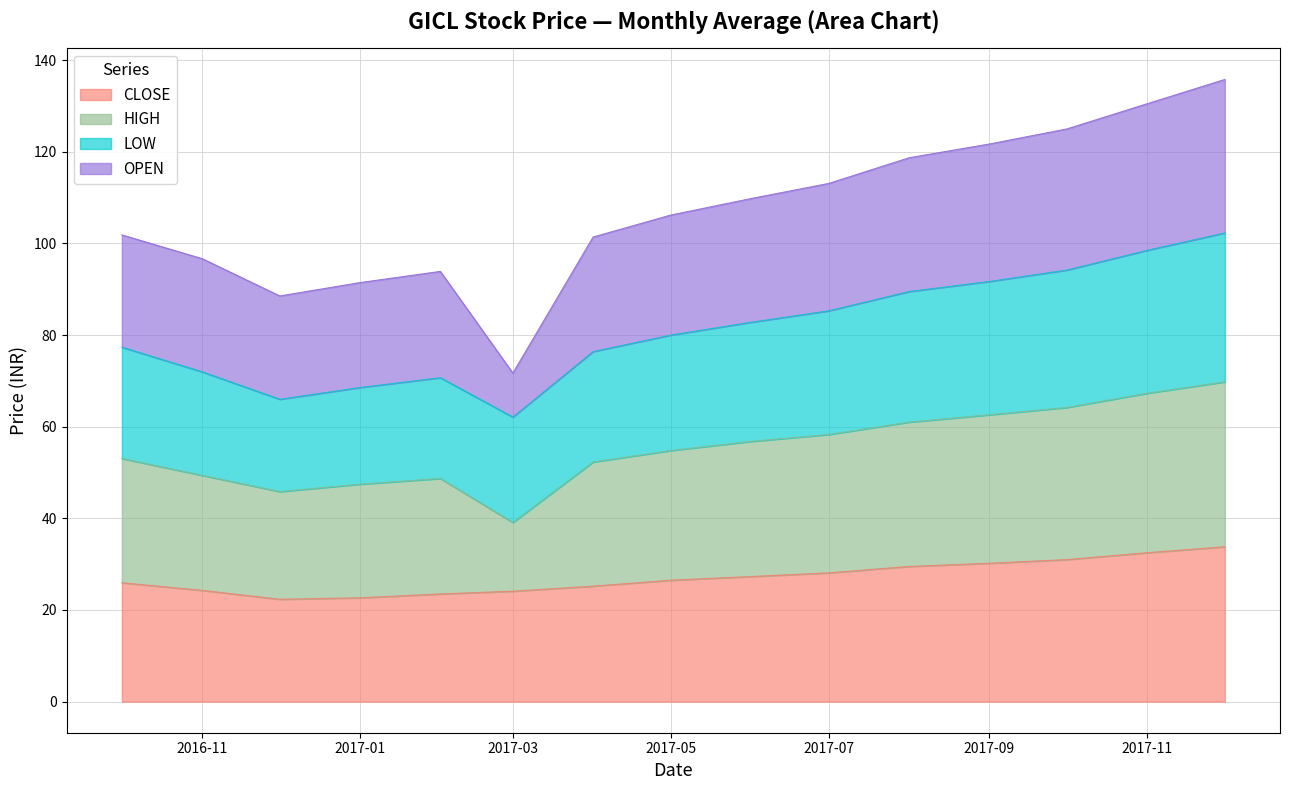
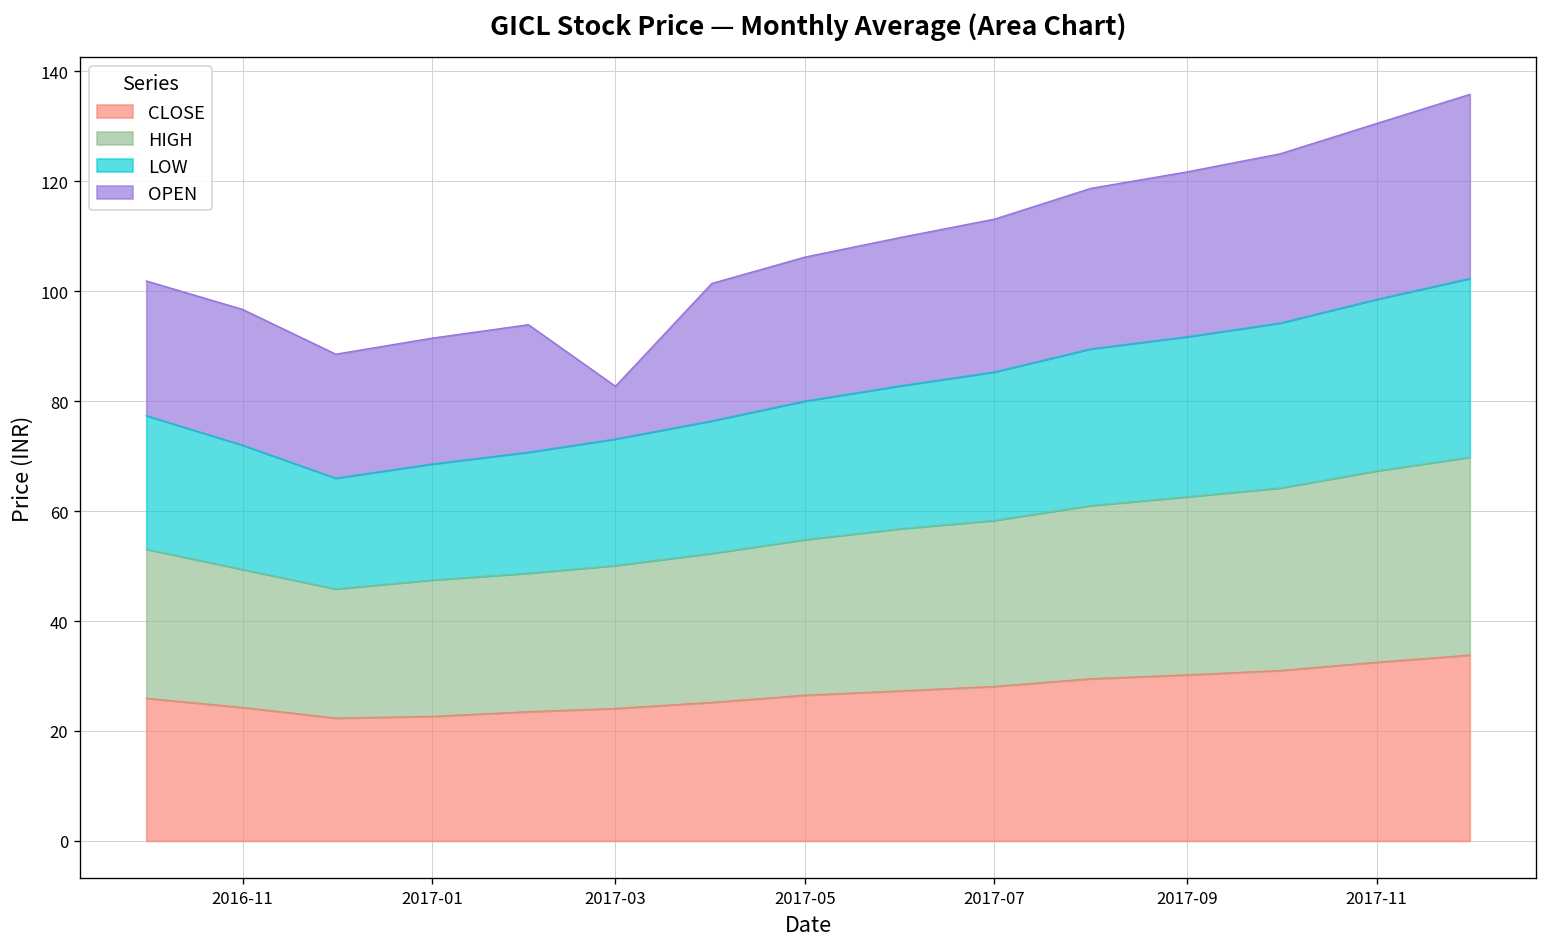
HIGH, 2017-03: 15 -> 26
